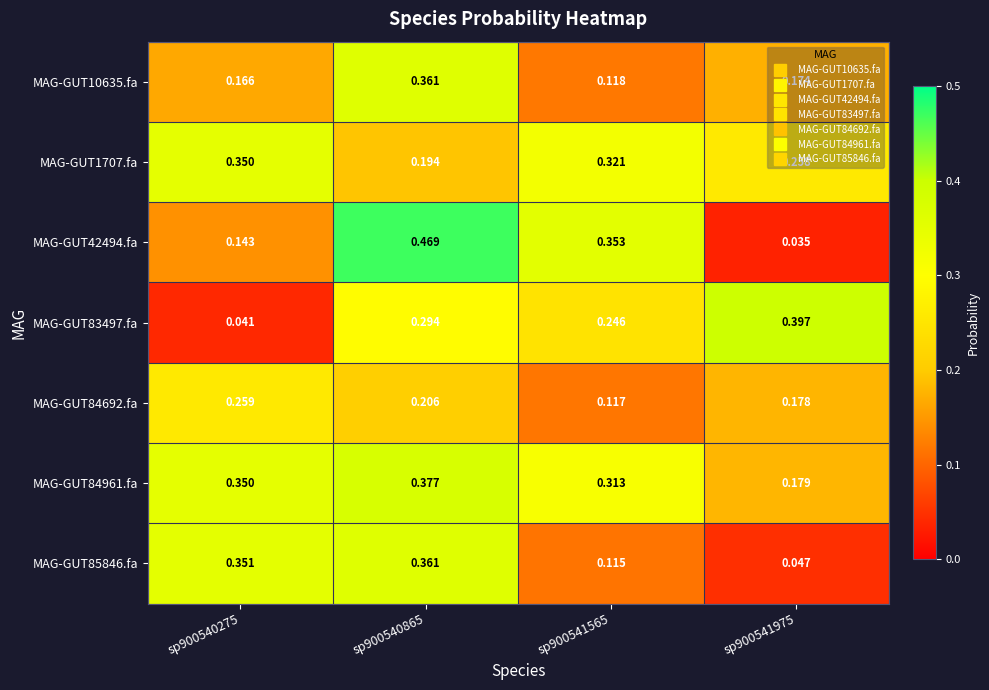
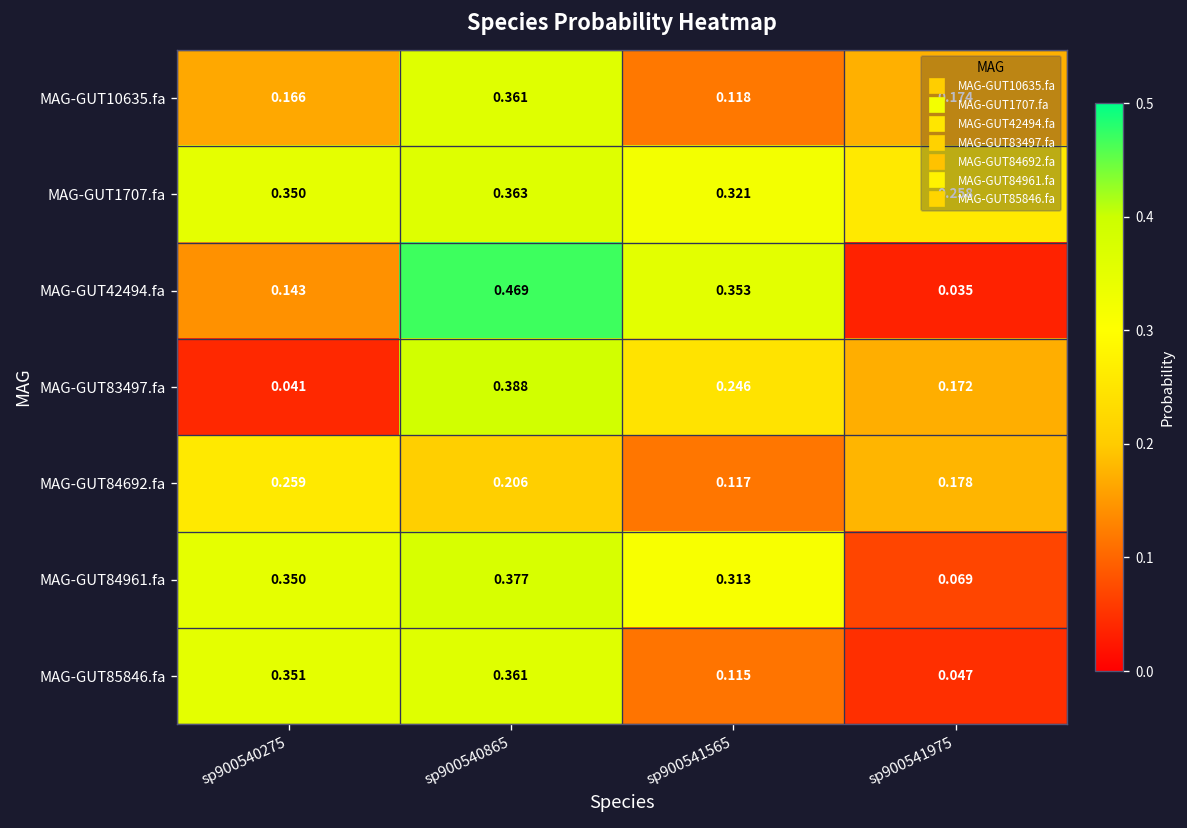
MAG-GUT1707.fa, sp900540865: 0.194 -> 0.363
MAG-GUT83497.fa, sp900540865: 0.294 -> 0.388
MAG-GUT83497.fa, sp900541975: 0.397 -> 0.172
MAG-GUT84961.fa, sp900541975: 0.179 -> 0.069
